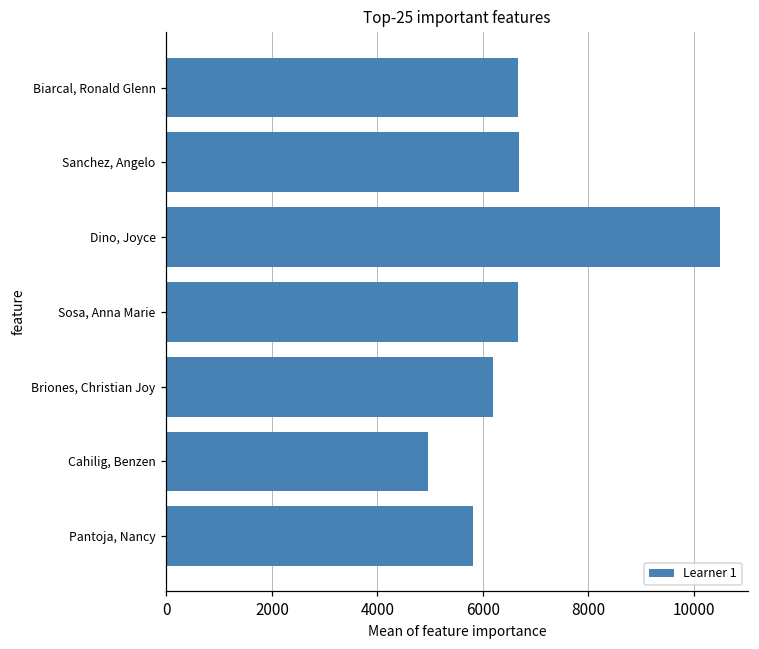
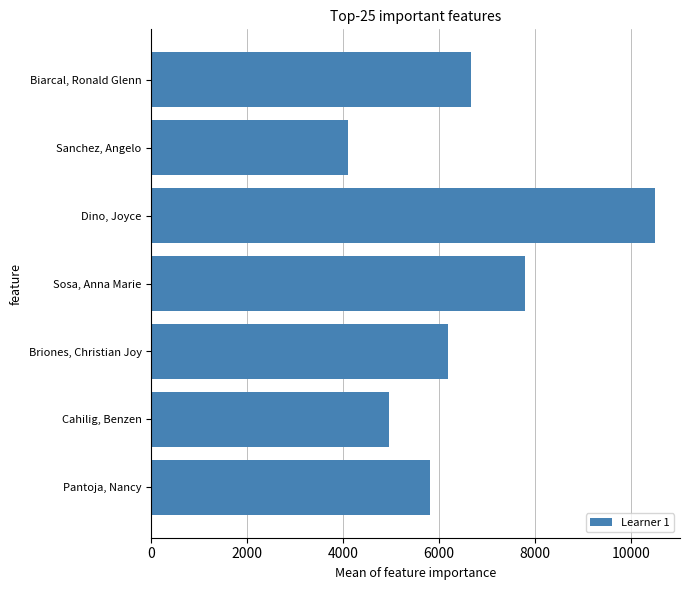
Sanchez, Angelo: 6700 -> 4100
Sosa, Anna Marie: 6700 -> 7800
